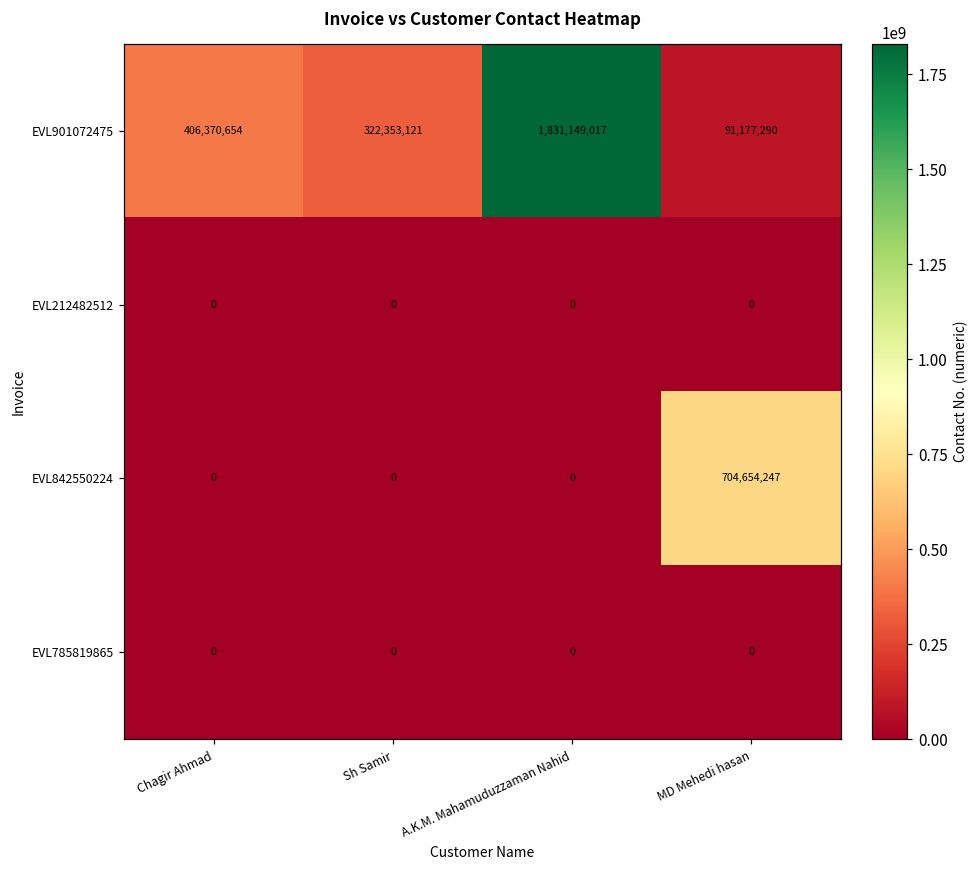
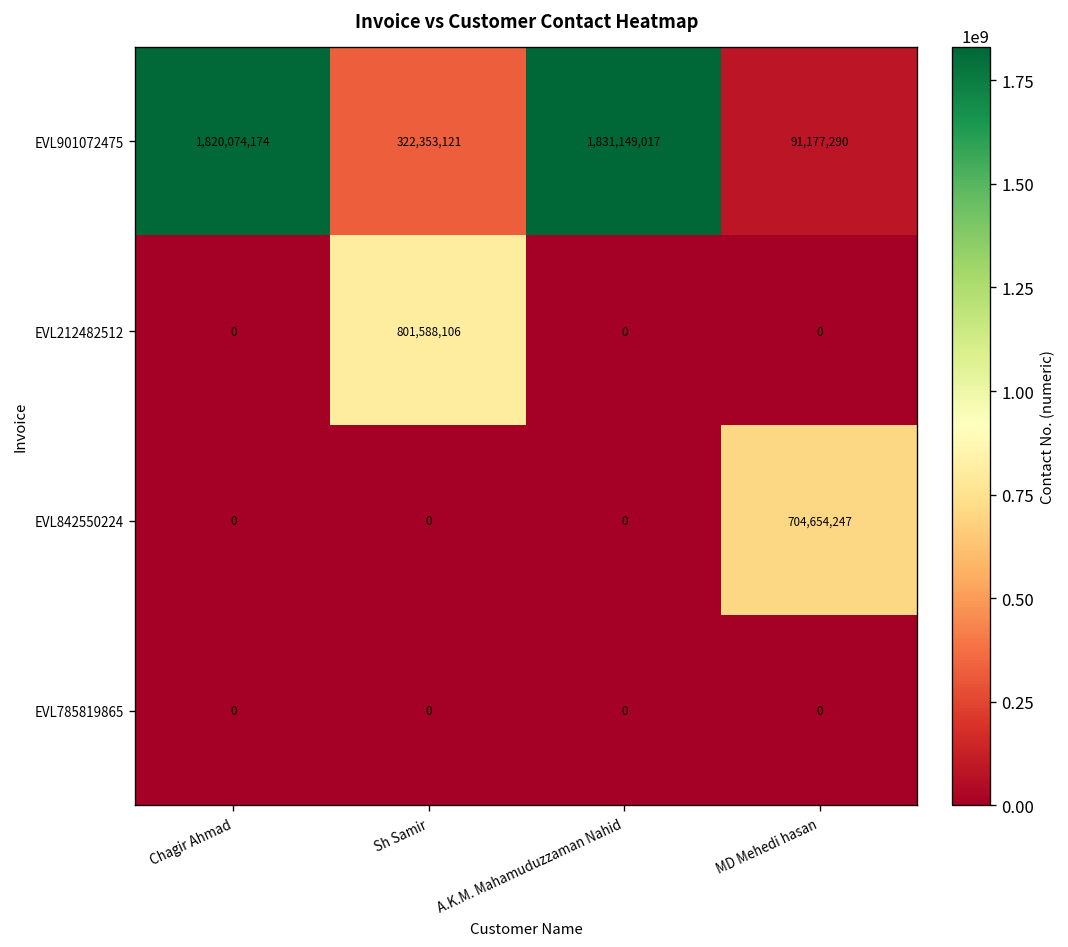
EVL901072475, Chagir Ahmad: 406,370,654 -> 1,820,074,174
EVL212482512, Sh Samir: 0 -> 801,588,106
